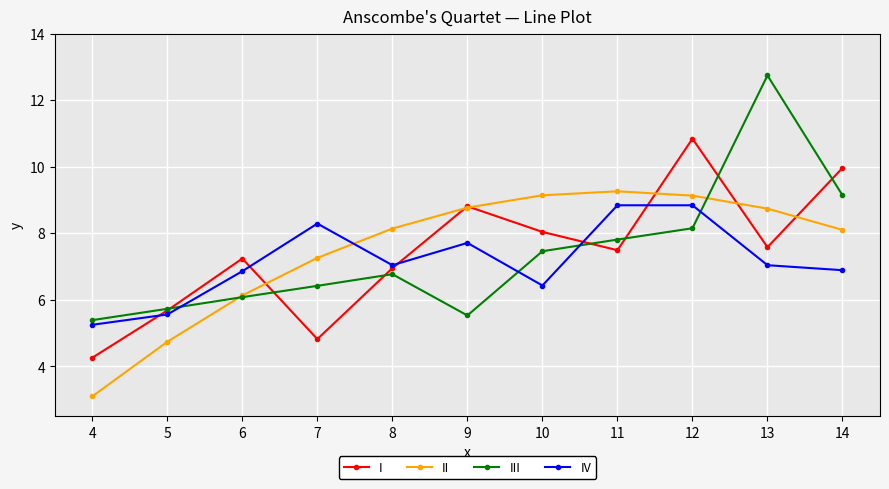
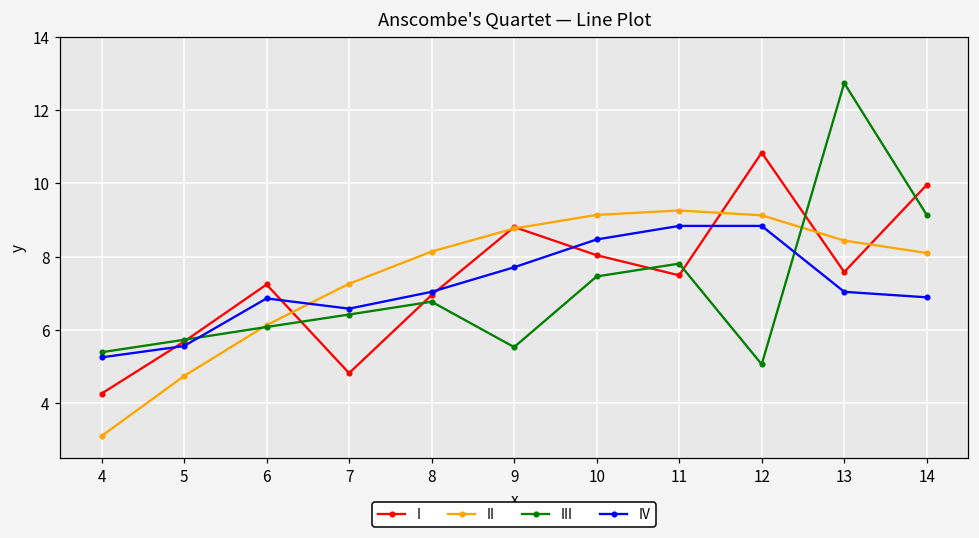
IV, 7: 8.3 -> 6.6
IV, 10: 6.4 -> 8.5
III, 12: 8.2 -> 5.1
II, 13: 8.7 -> 8.4
